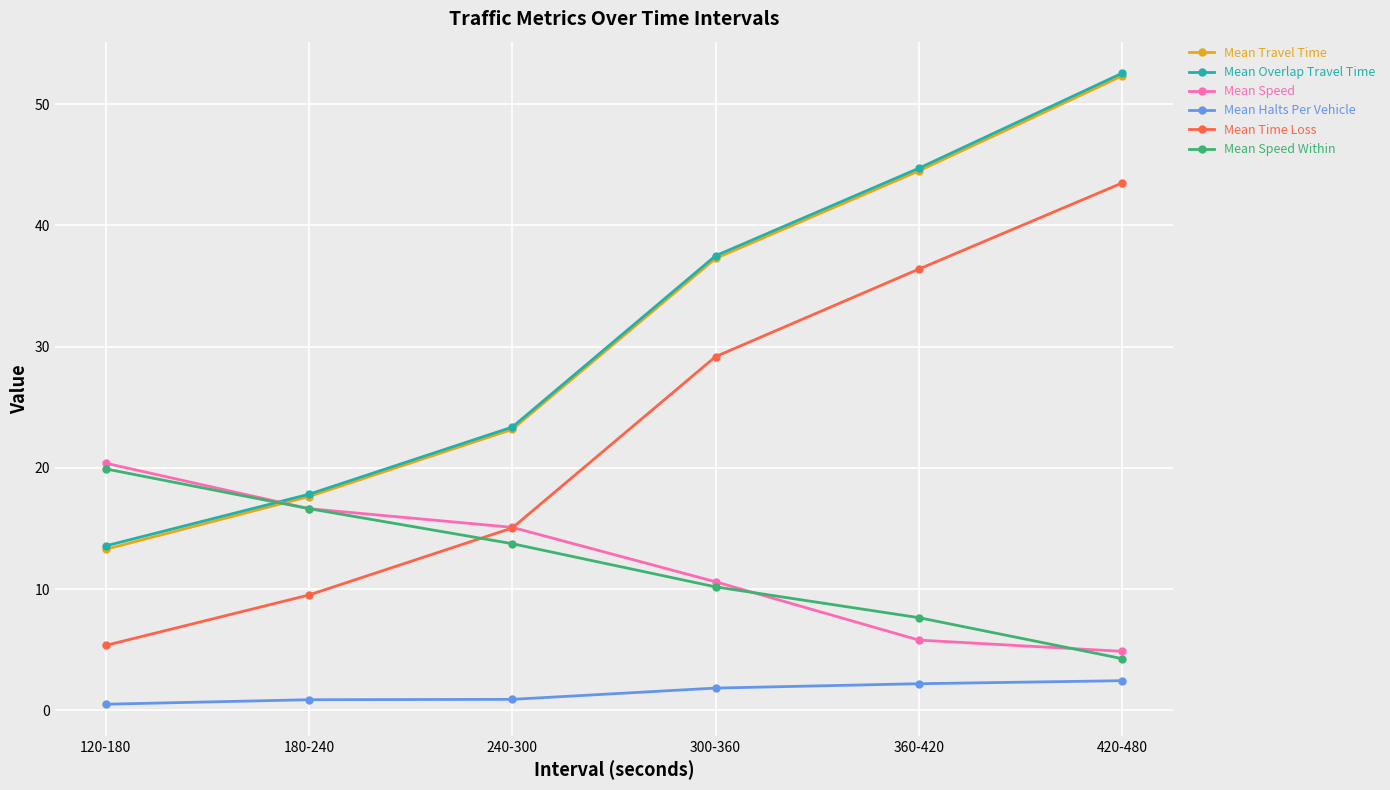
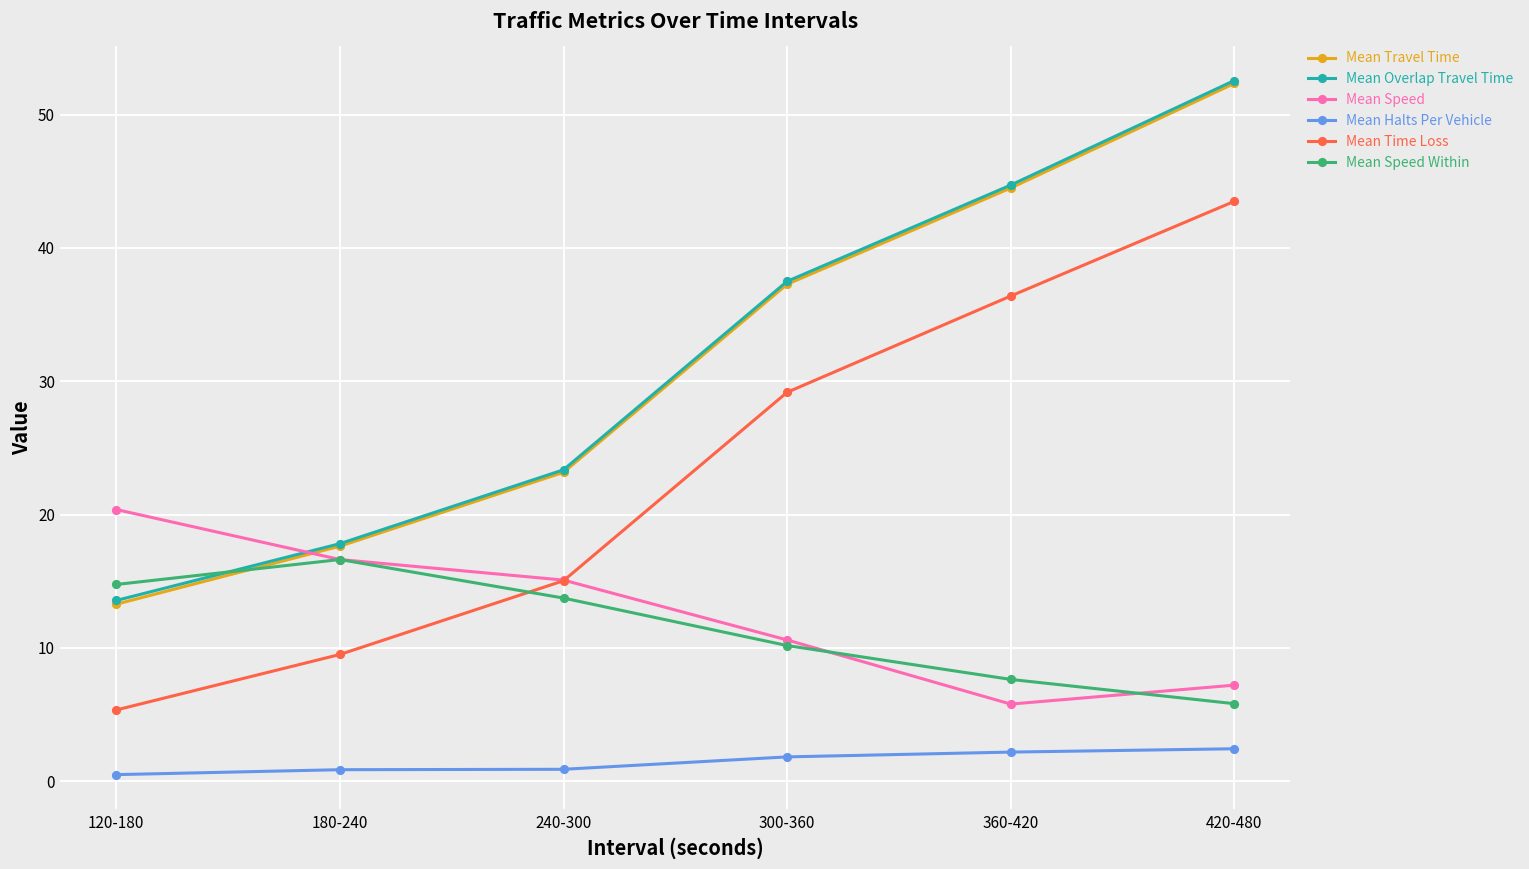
Mean Speed Within, 120-180: 19.9 -> 14.8
Mean Speed, 420-480: 4.9 -> 7.2
Mean Speed Within, 420-480: 4.3 -> 5.8
